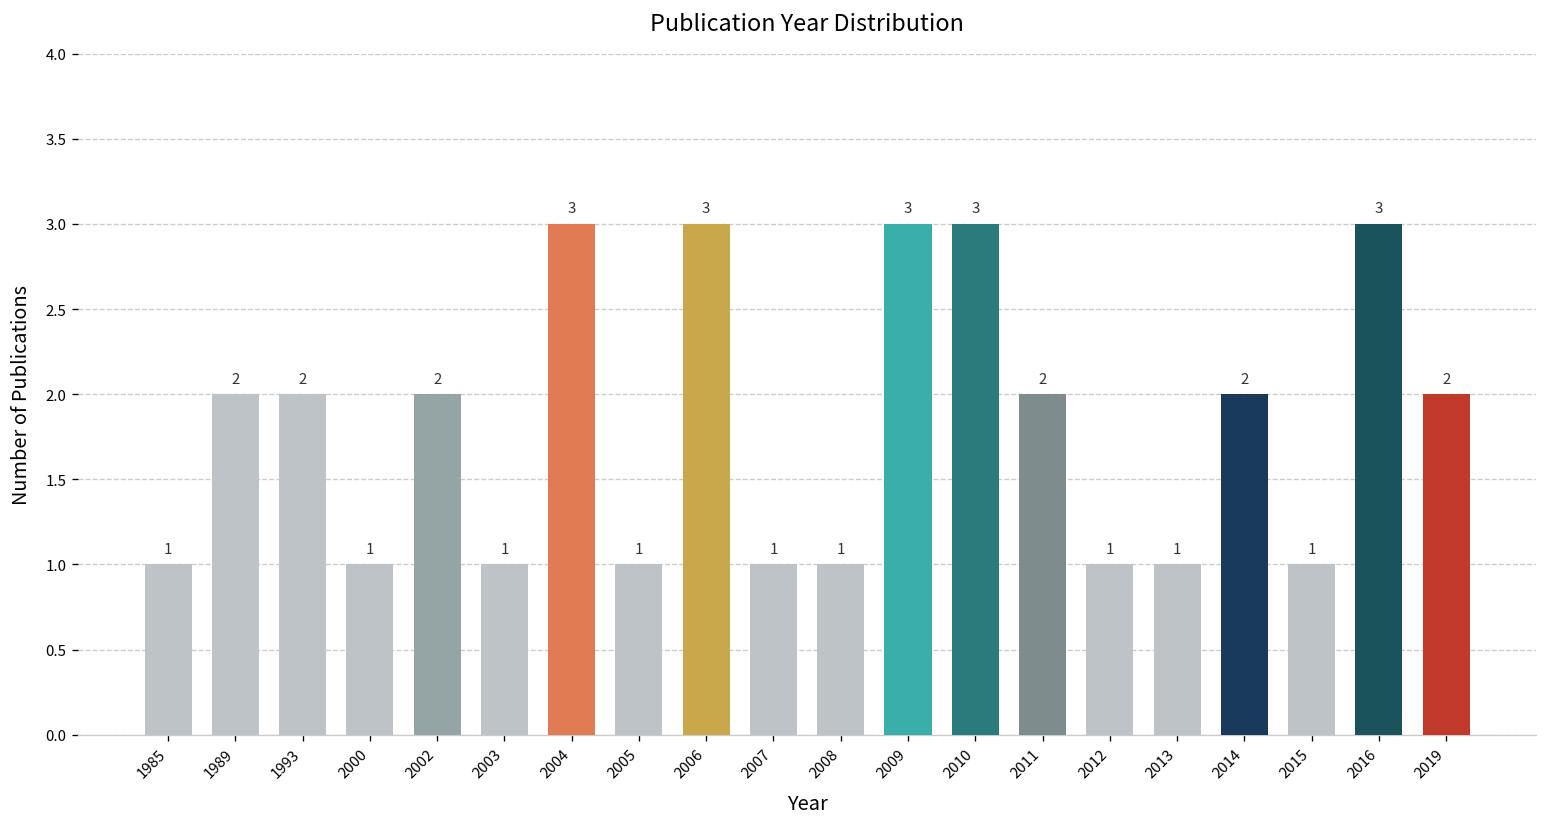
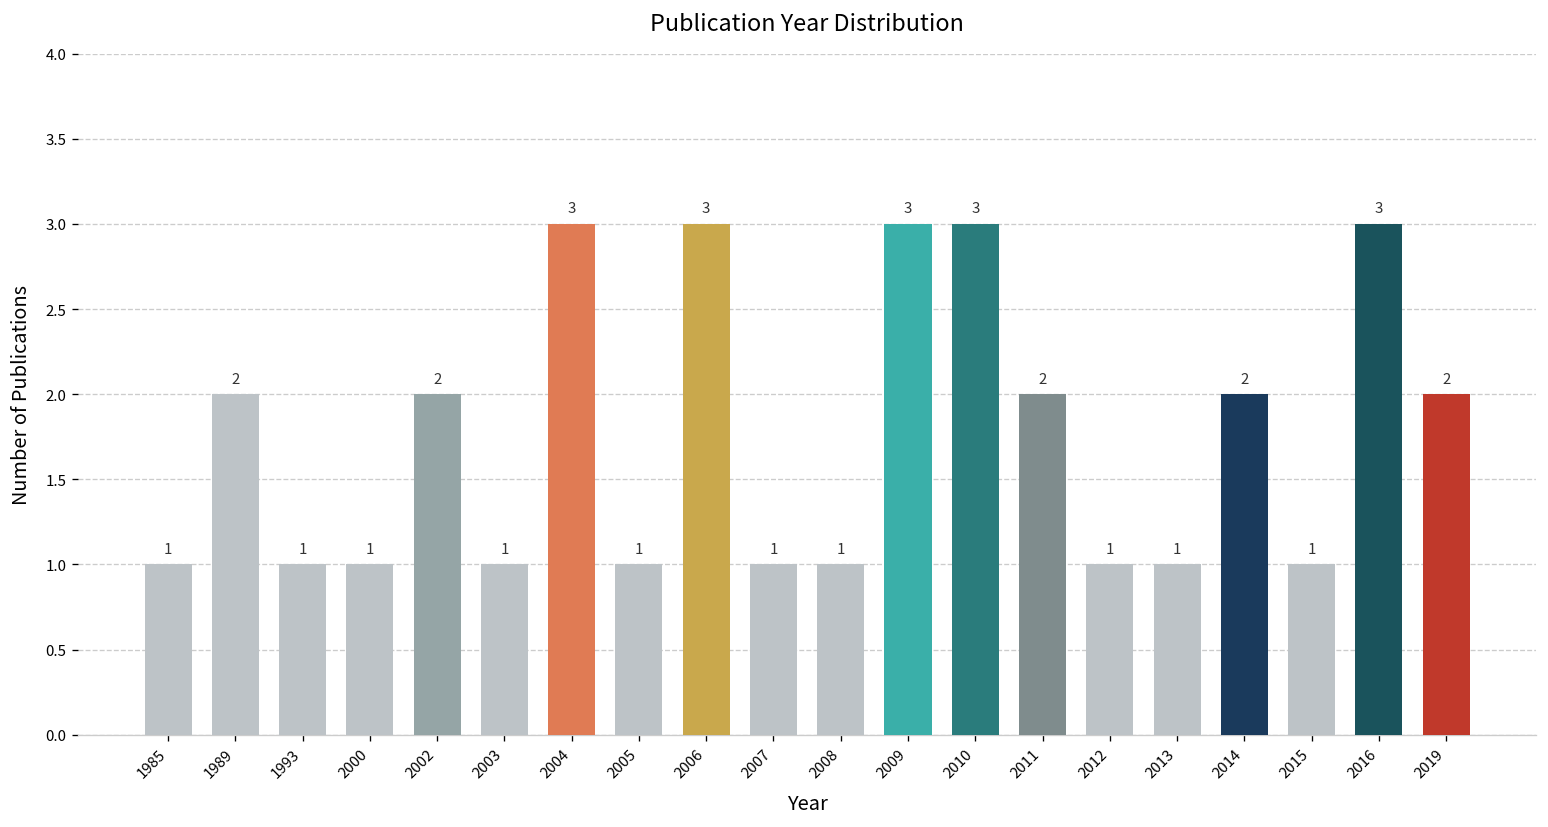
1993: 2 -> 1
